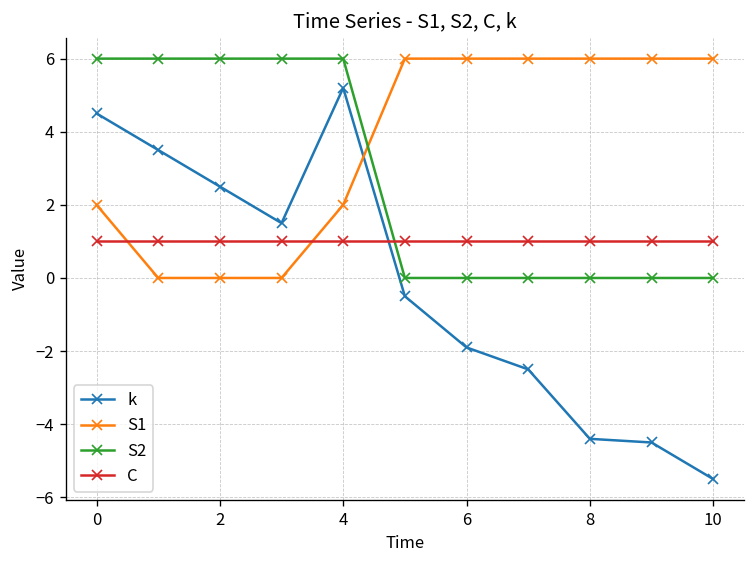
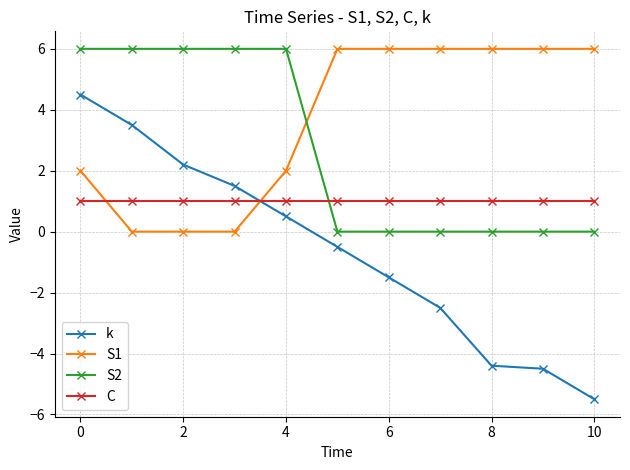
k, 2: 2.5 -> 2.2
k, 4: 5.2 -> 0.5
k, 6: -1.9 -> -1.5
